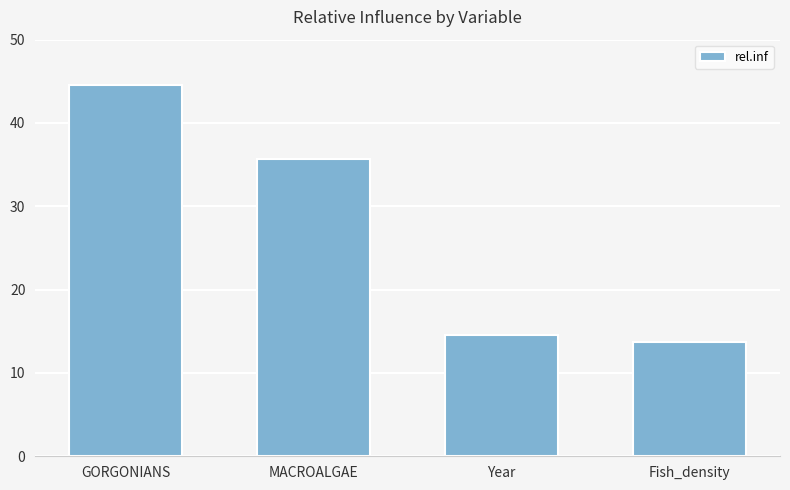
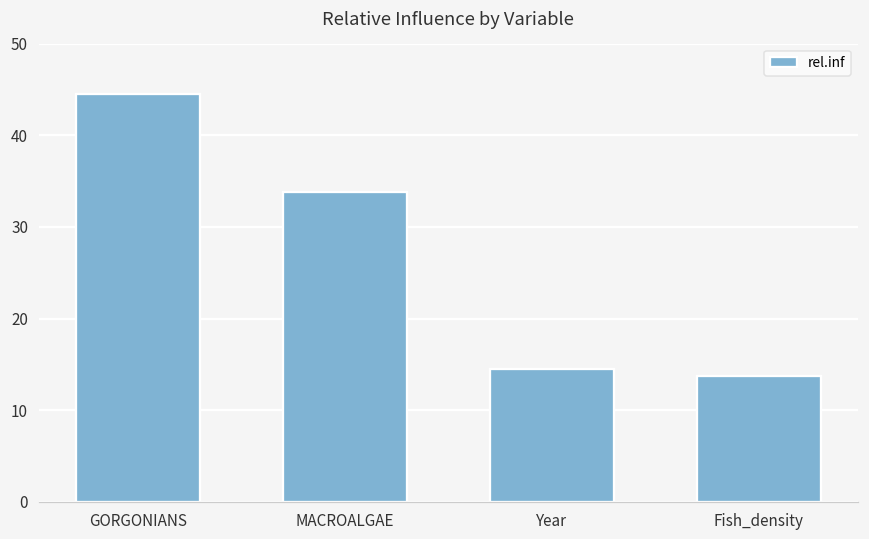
MACROALGAE: 36 -> 34
